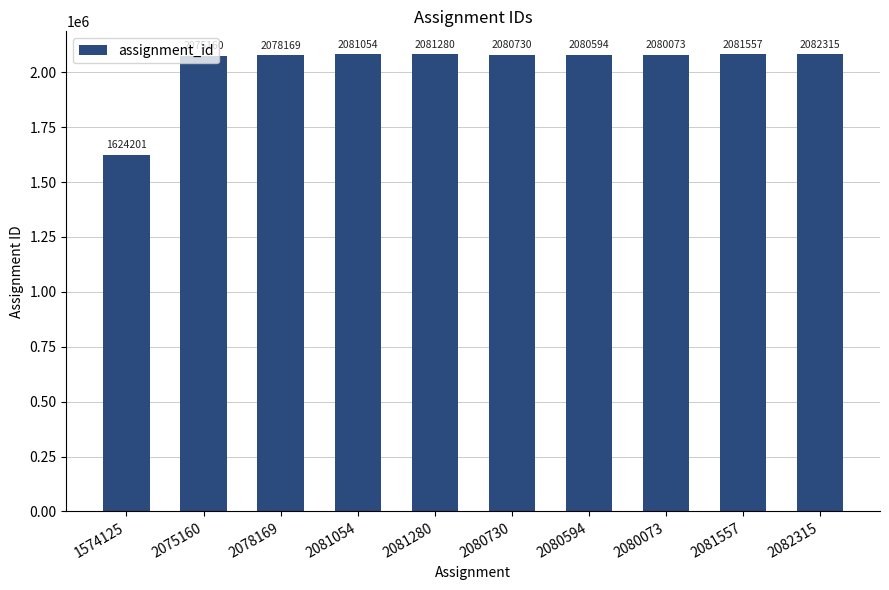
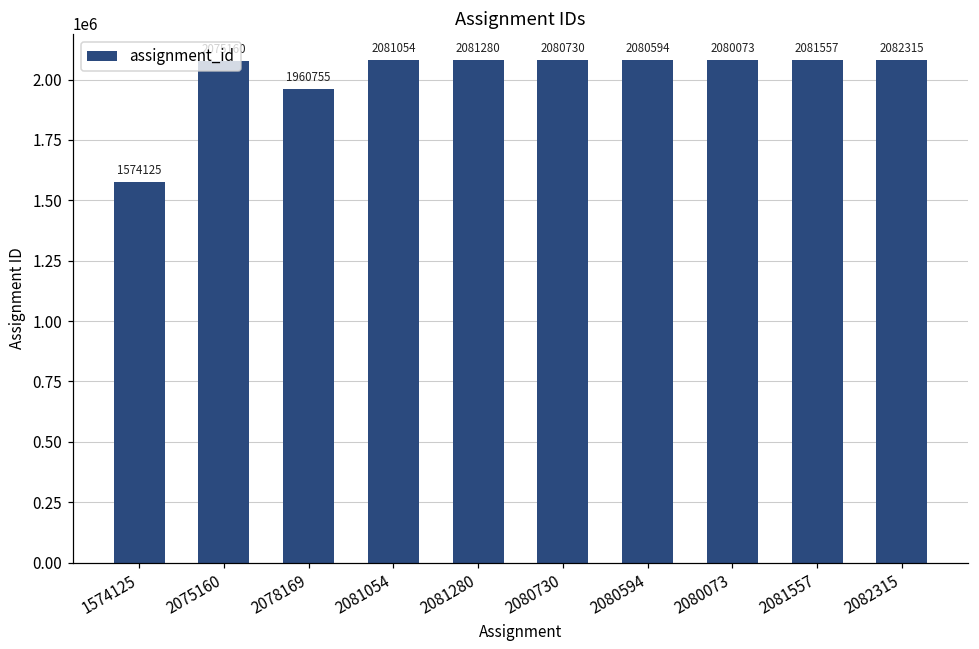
1574125: 1624201 -> 1574125
2078169: 2078169 -> 1960755
